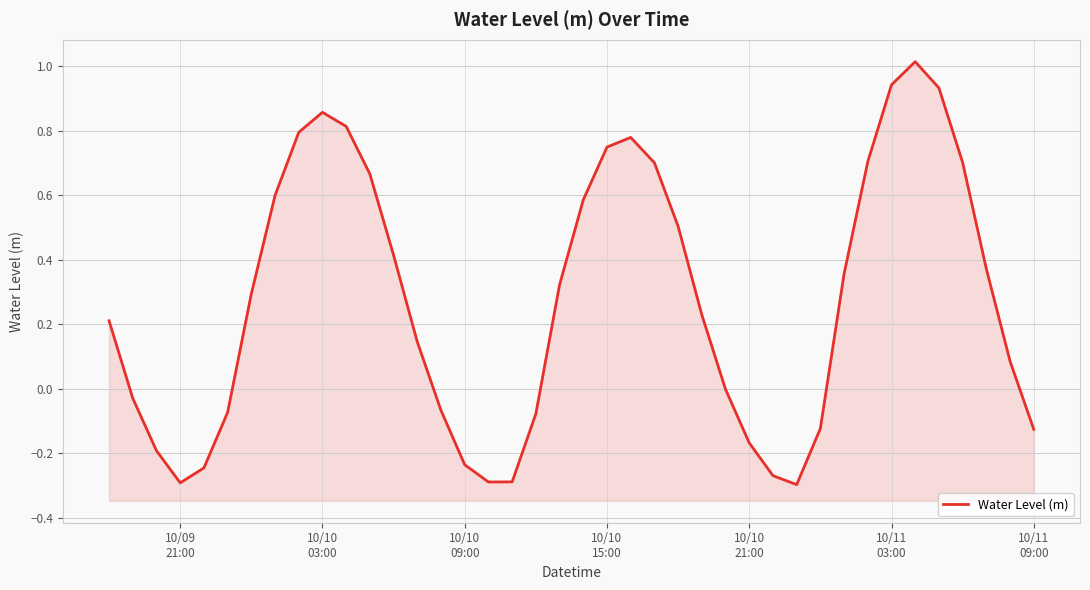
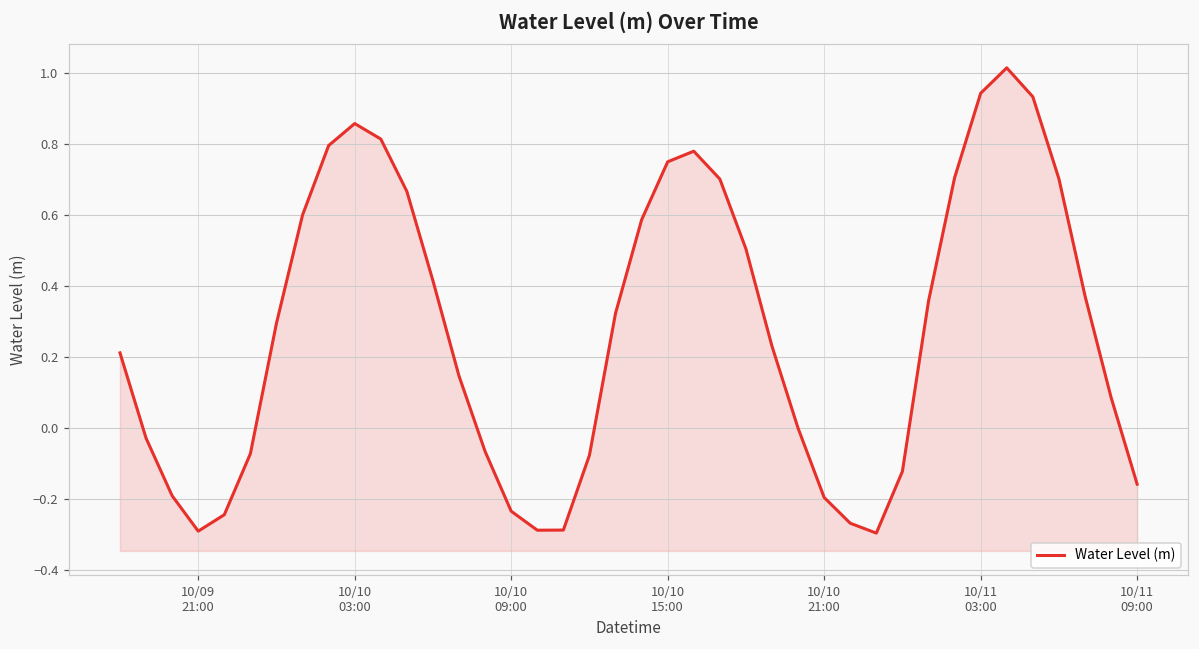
10/10 21:00: -0.17 -> -0.20
10/11 09:00: -0.13 -> -0.16
